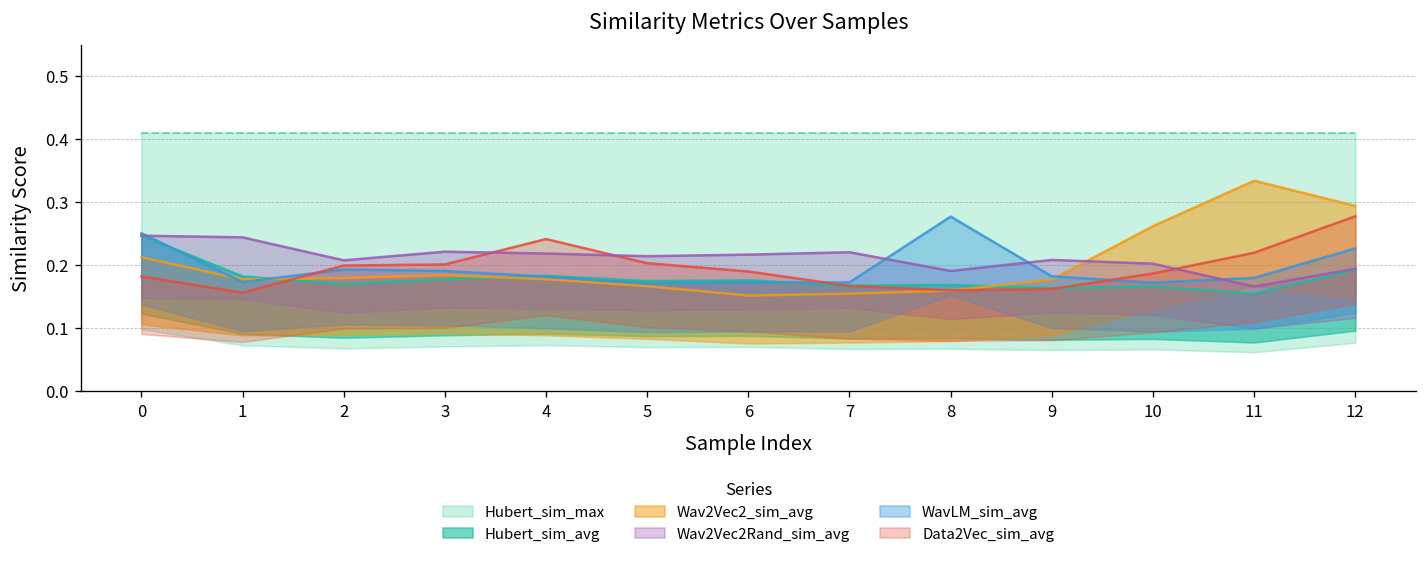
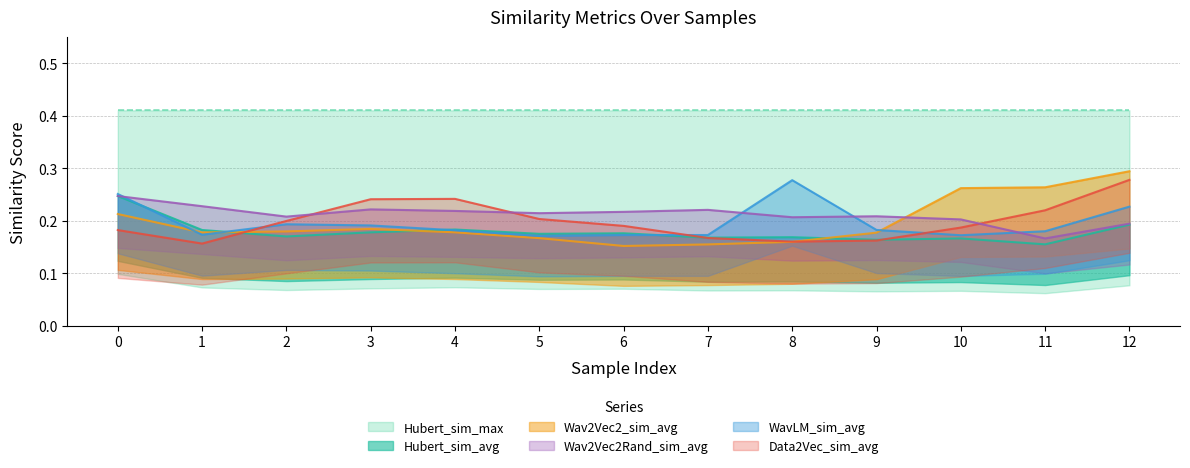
Wav2Vec2Rand_sim_avg, 1: 0.24 -> 0.23
Data2Vec_sim_avg, 3: 0.20 -> 0.24
Wav2Vec2Rand_sim_avg, 8: 0.19 -> 0.21
Wav2Vec2_sim_avg, 11: 0.33 -> 0.26
